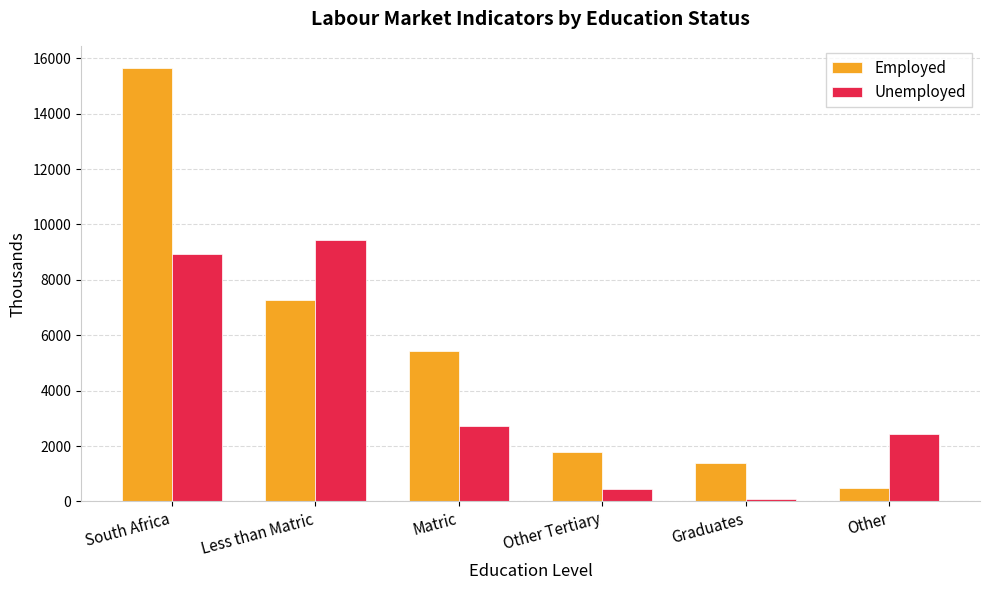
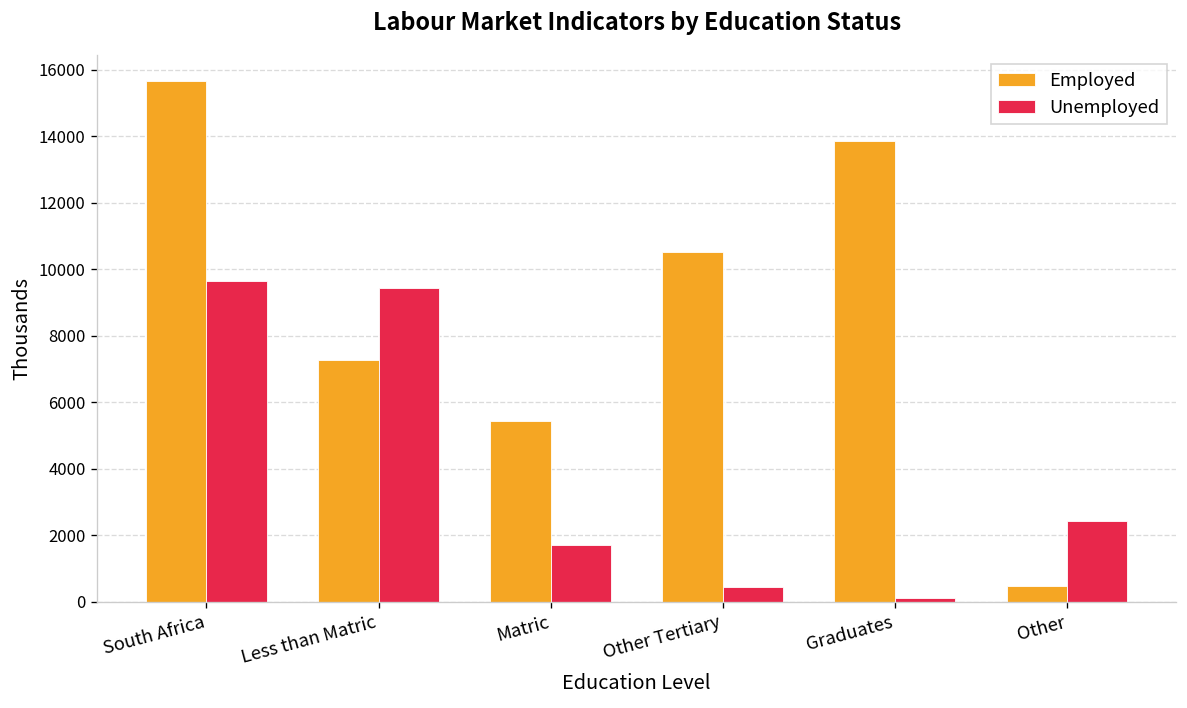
Unemployed, South Africa: 8900 -> 9700
Unemployed, Matric: 2700 -> 1700
Employed, Other Tertiary: 1800 -> 10500
Employed, Graduates: 1400 -> 13900
